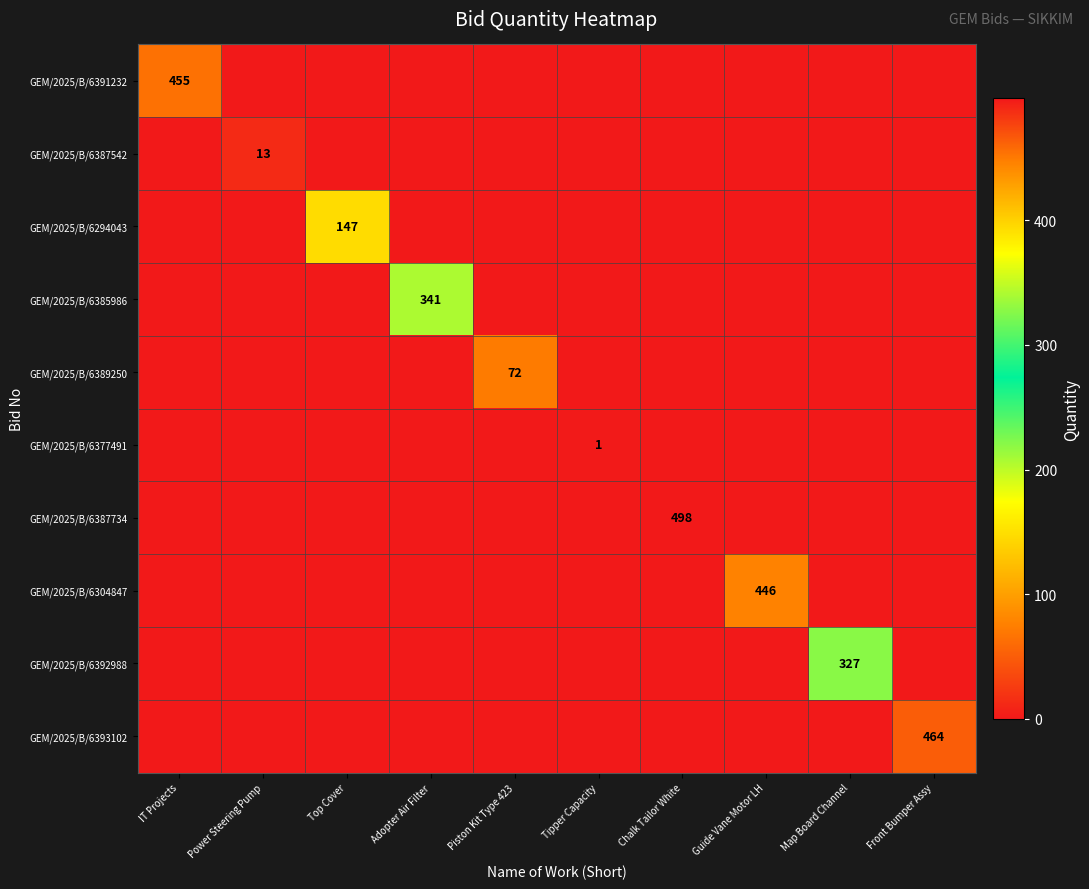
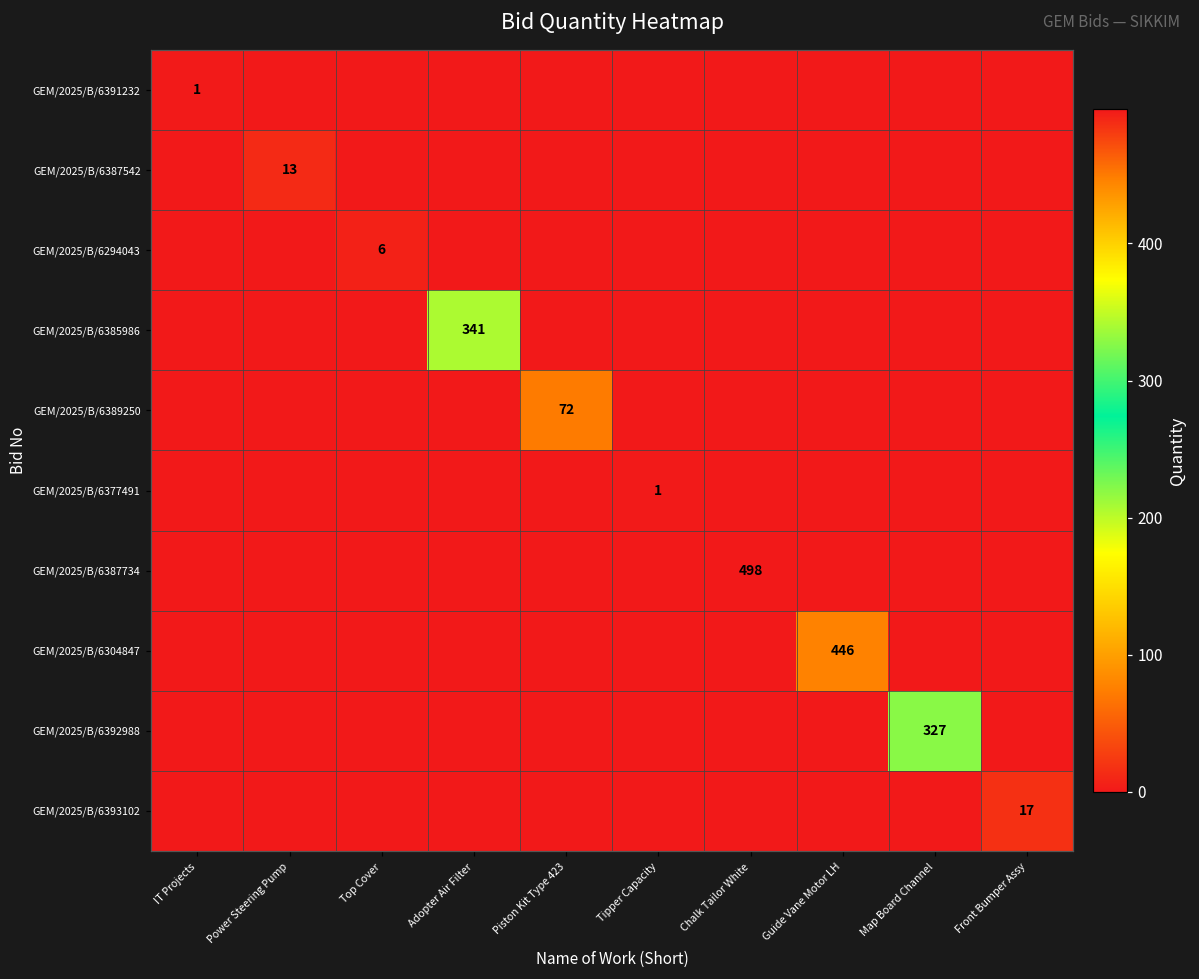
GEM/2025/B/6391232, IT Projects: 455 -> 1
GEM/2025/B/6294043, Top Cover: 147 -> 6
GEM/2025/B/6393102, Front Bumper Assy: 464 -> 17
